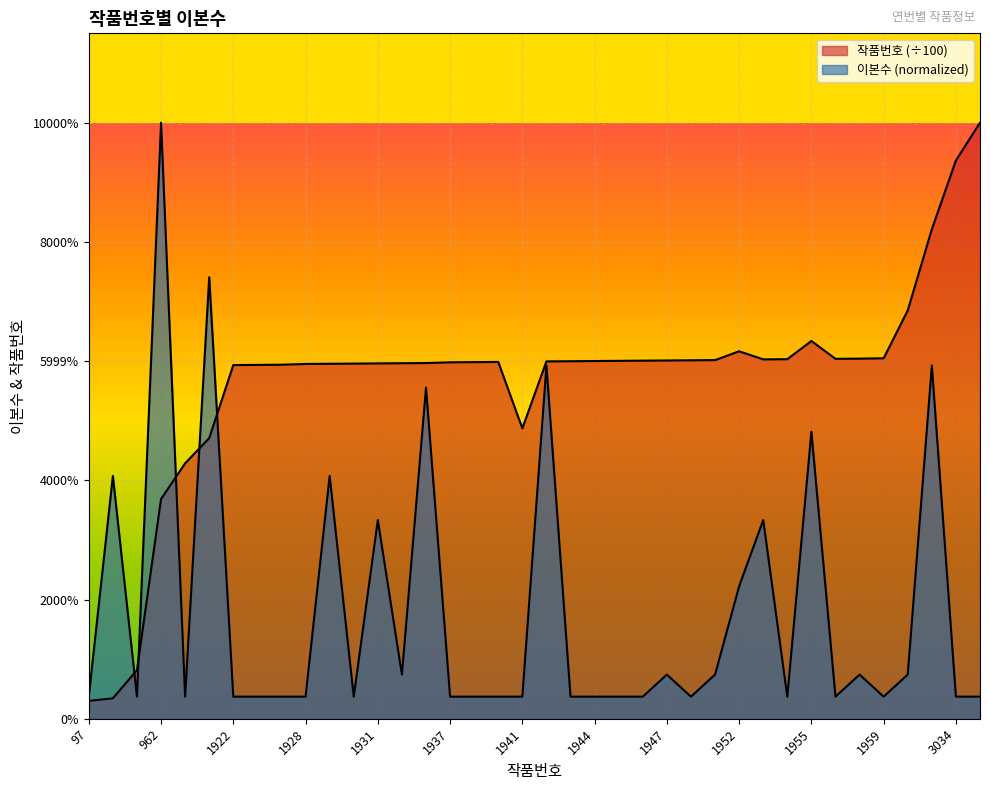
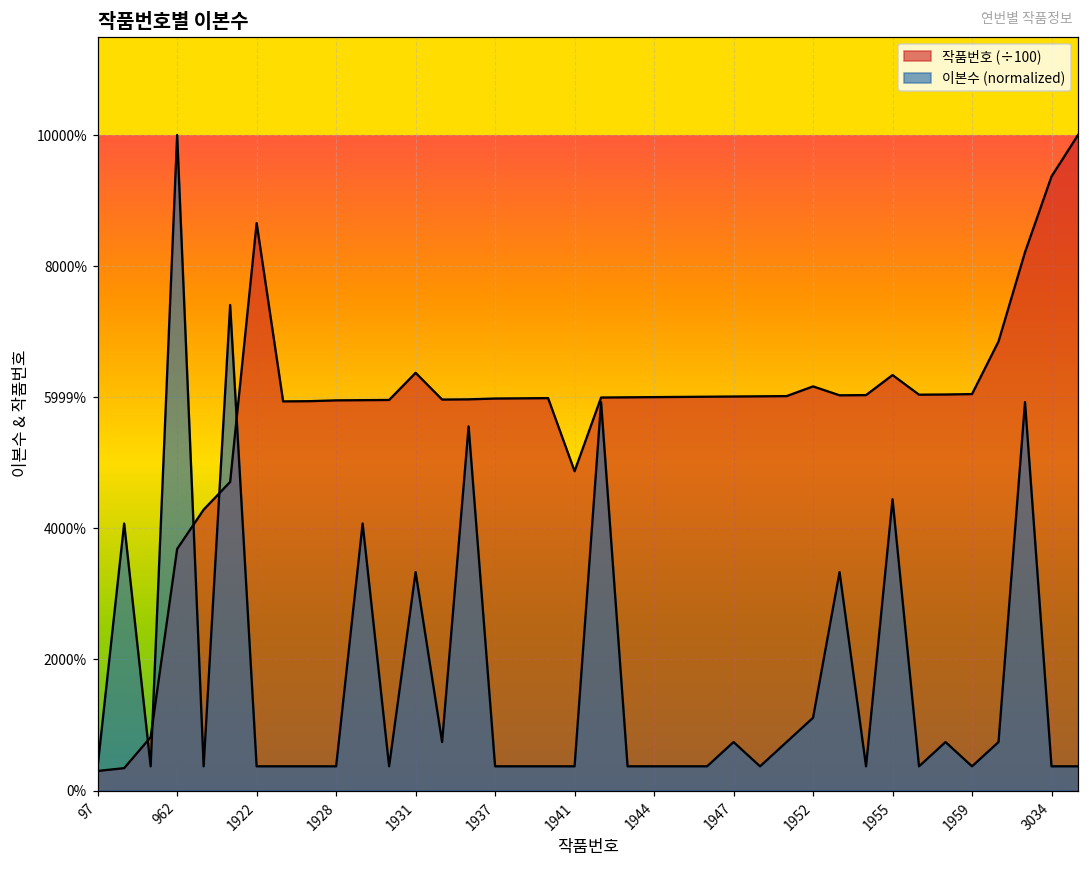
작품번호 (÷100), 1922: 5900% -> 8700%
작품번호 (÷100), 1931: 6000% -> 6400%
이본수 (normalized), 1952: 2200% -> 1100%
이본수 (normalized), 1955: 4800% -> 4400%
